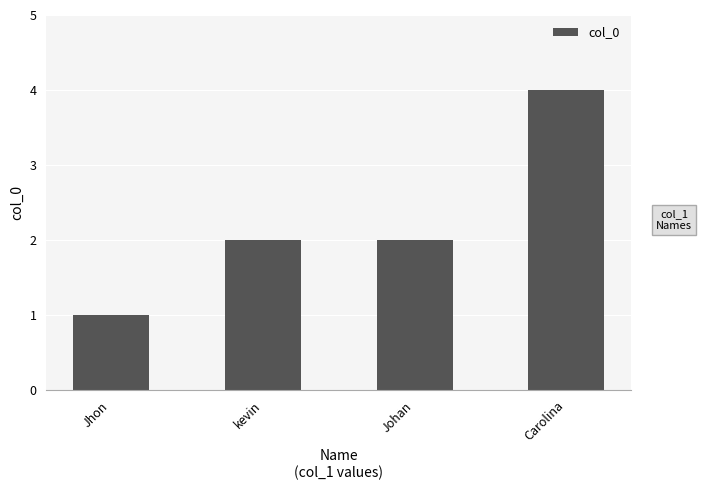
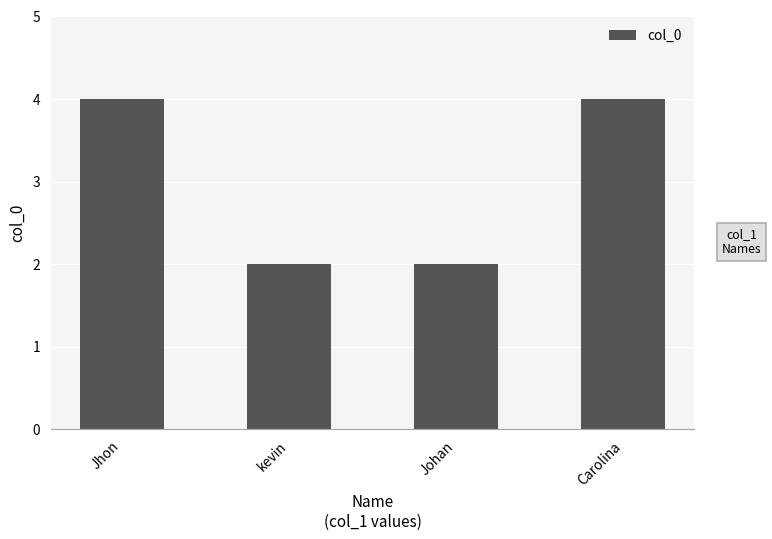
Jhon: 1 -> 4
